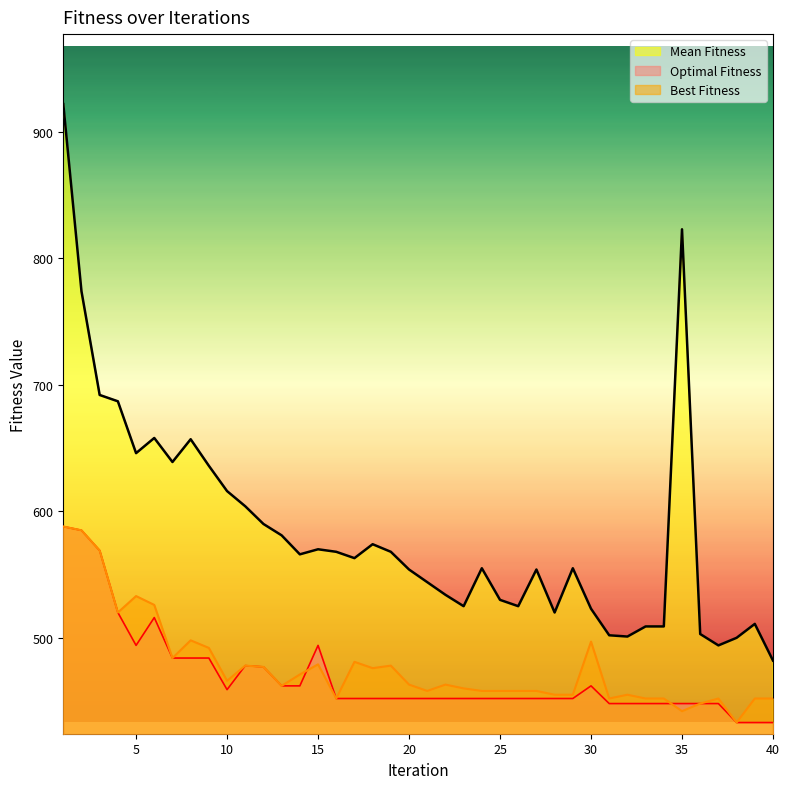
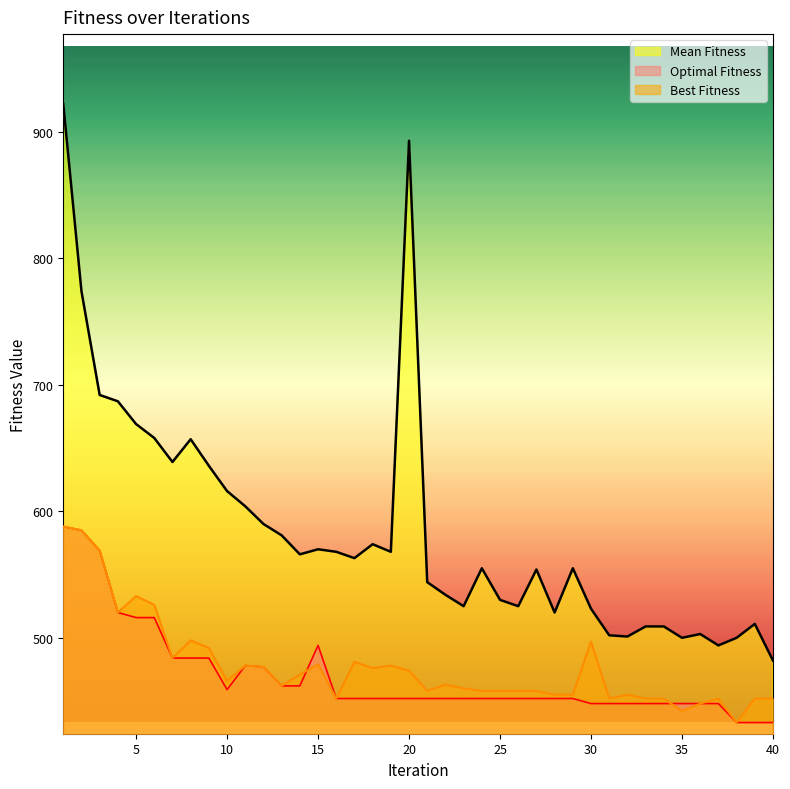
Mean Fitness, 5: 646 -> 669
Optimal Fitness, 5: 494 -> 516
Mean Fitness, 20: 554 -> 893
Best Fitness, 20: 463 -> 474
Optimal Fitness, 30: 462 -> 448
Mean Fitness, 35: 823 -> 500
